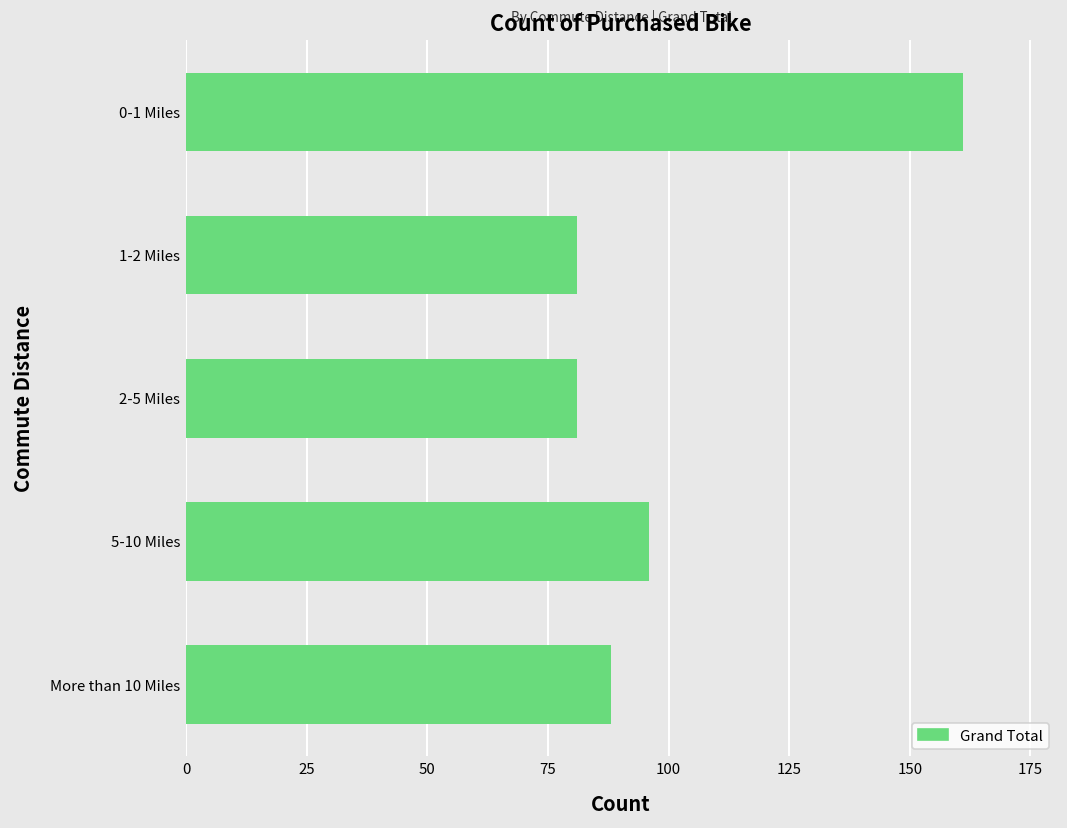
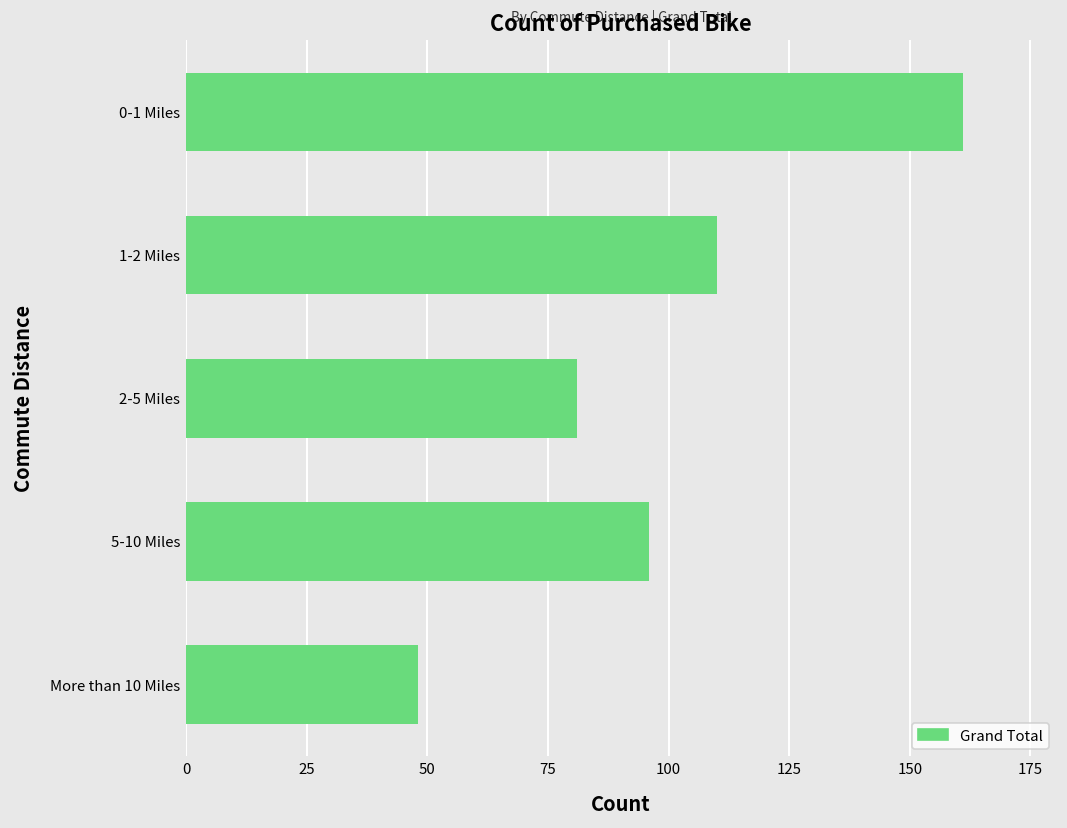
1-2 Miles: 81 -> 110
More than 10 Miles: 88 -> 48
